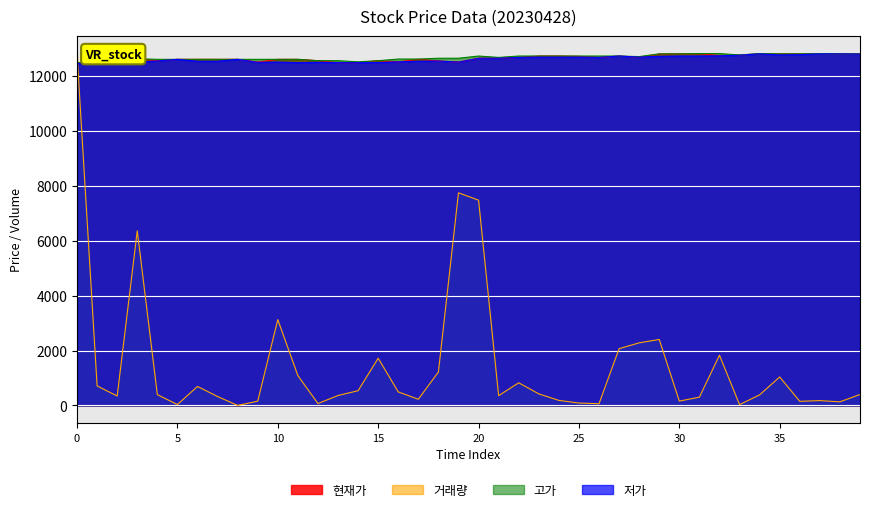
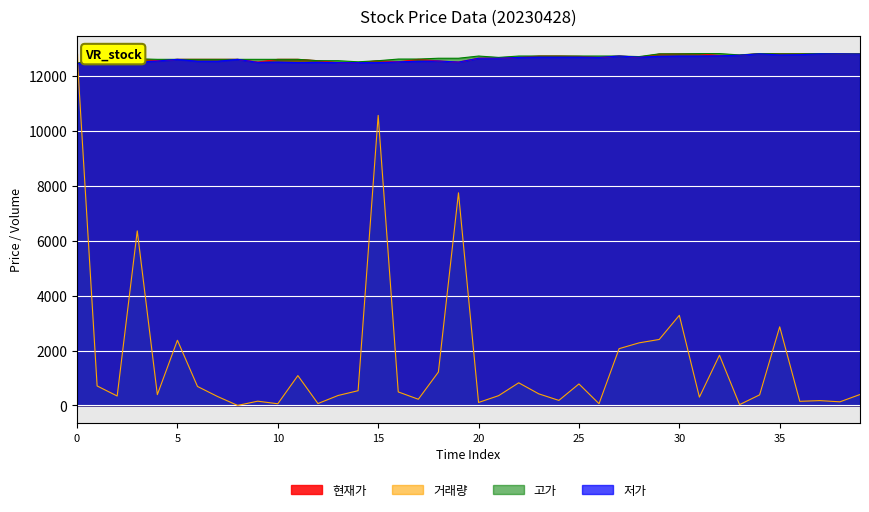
거래량, 5: 0 -> 2400
거래량, 10: 3100 -> 100
거래량, 15: 1700 -> 10600
거래량, 20: 7500 -> 100
거래량, 25: 100 -> 800
거래량, 30: 200 -> 3300
거래량, 35: 1000 -> 2900
